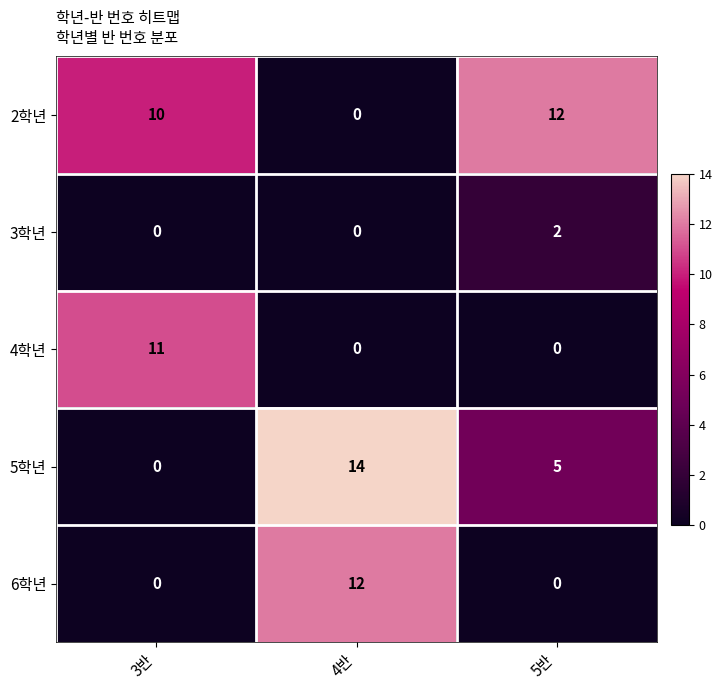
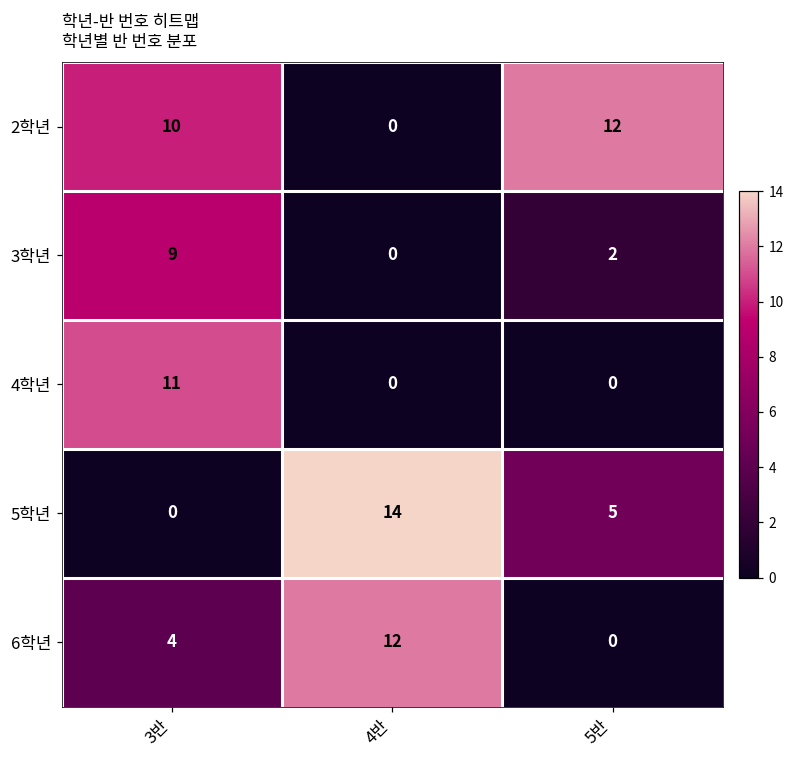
3학년, 3반: 0 -> 9
6학년, 3반: 0 -> 4
